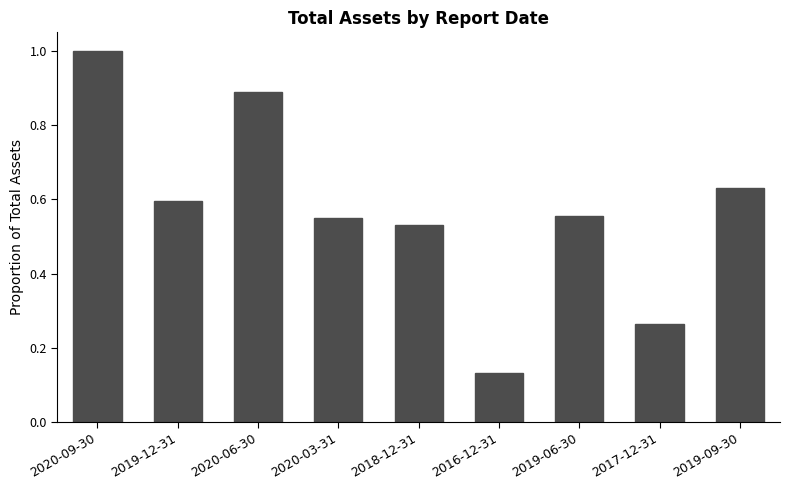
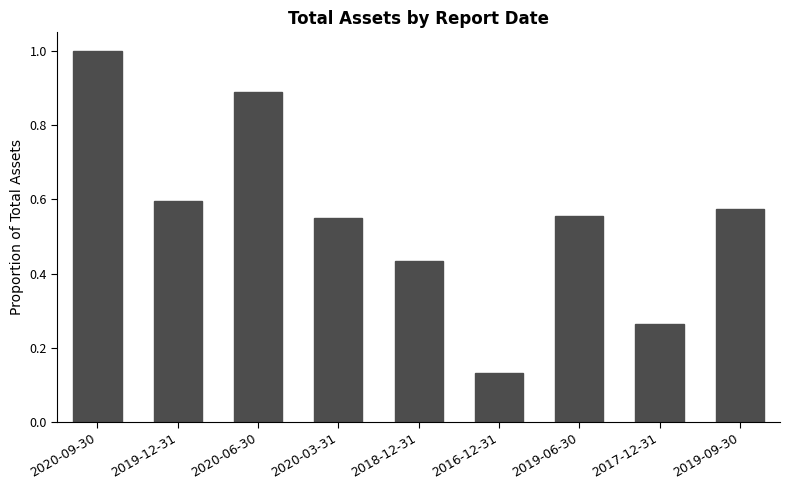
2018-12-31: 0.53 -> 0.44
2019-09-30: 0.63 -> 0.57
